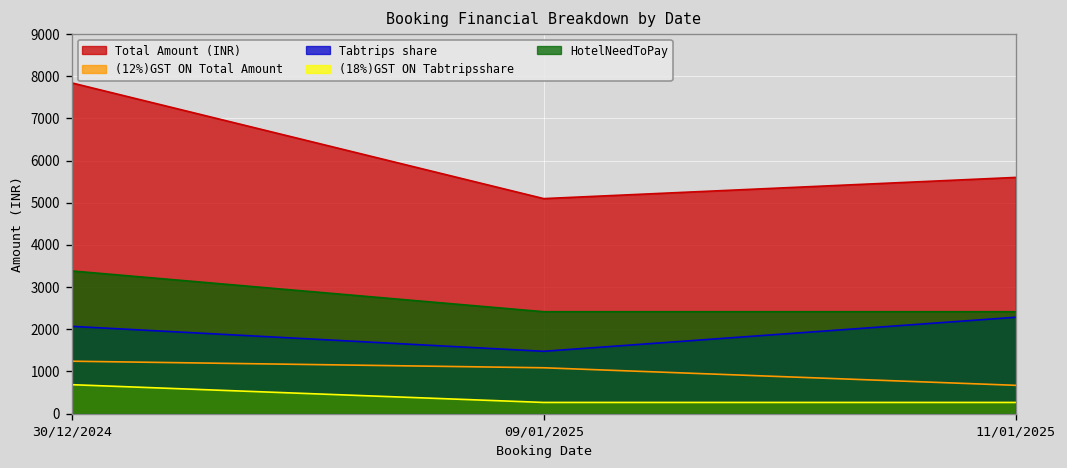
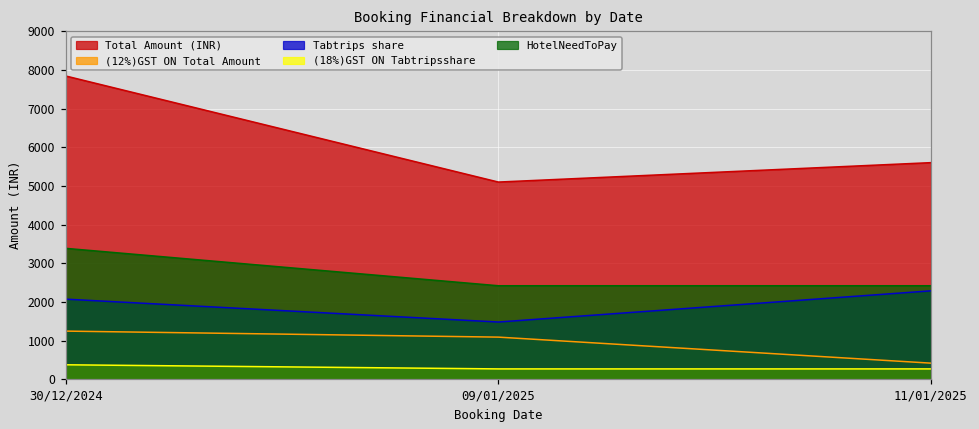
(18%)GST ON Tabtripsshare, 30/12/2024: 700 -> 400
(12%)GST ON Total Amount, 11/01/2025: 700 -> 400
